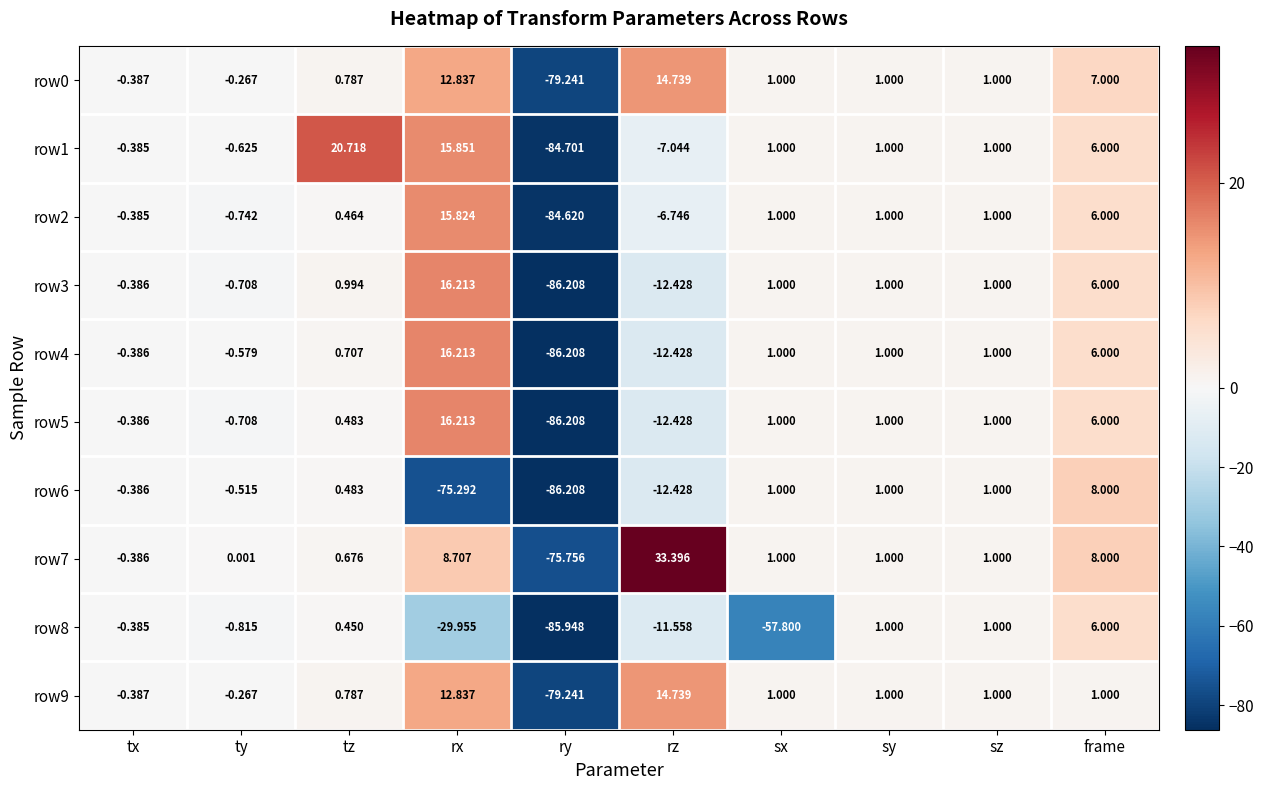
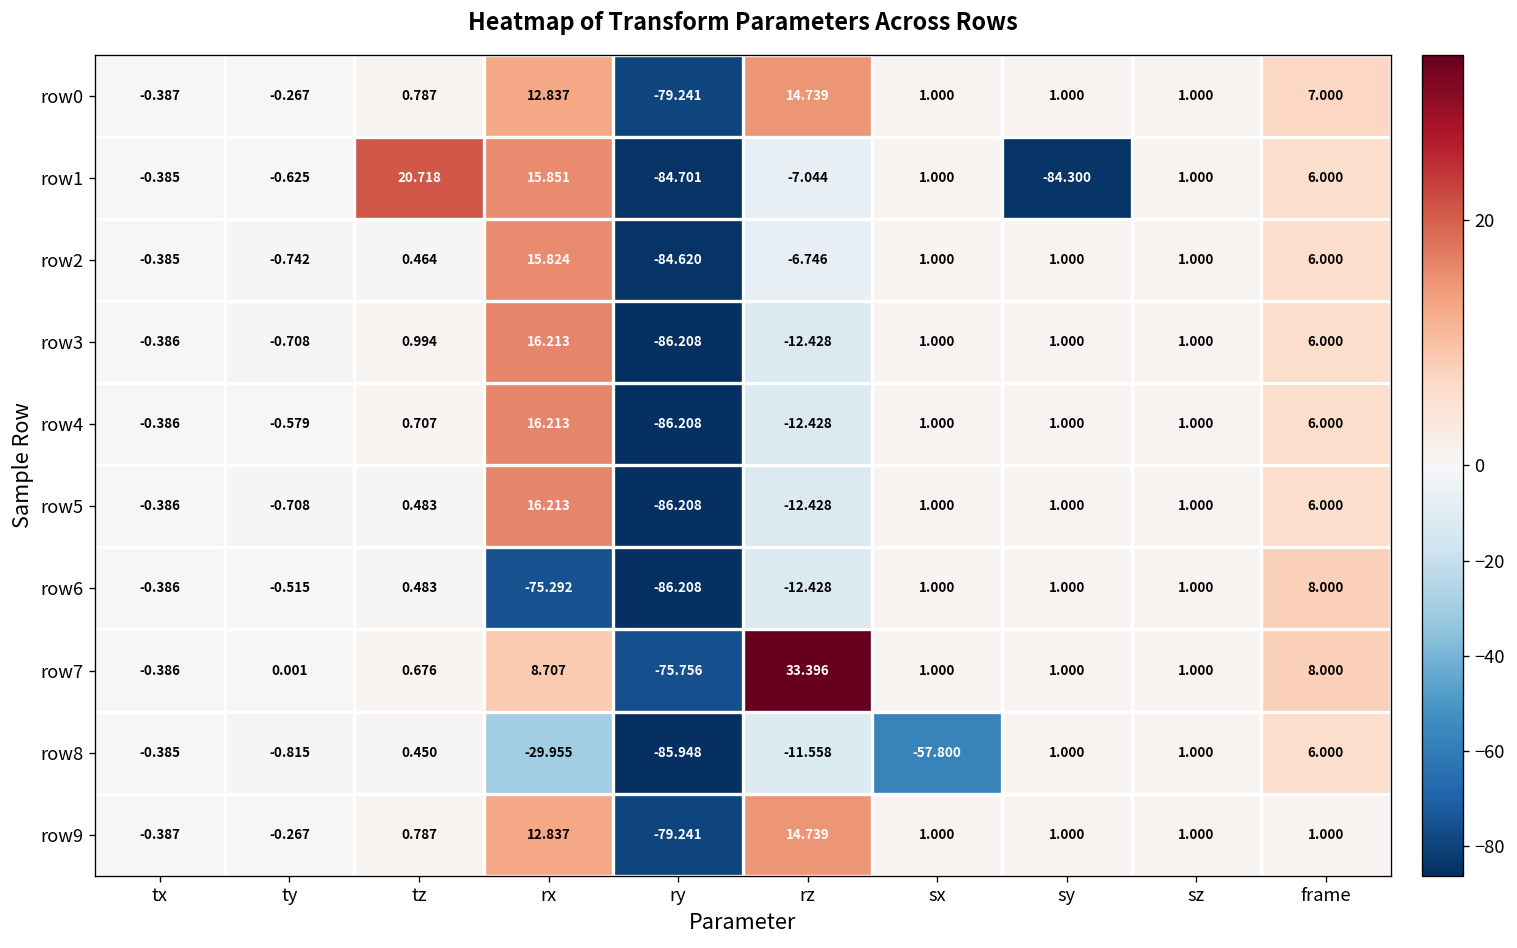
row1, sy: 1.000 -> -84.300
